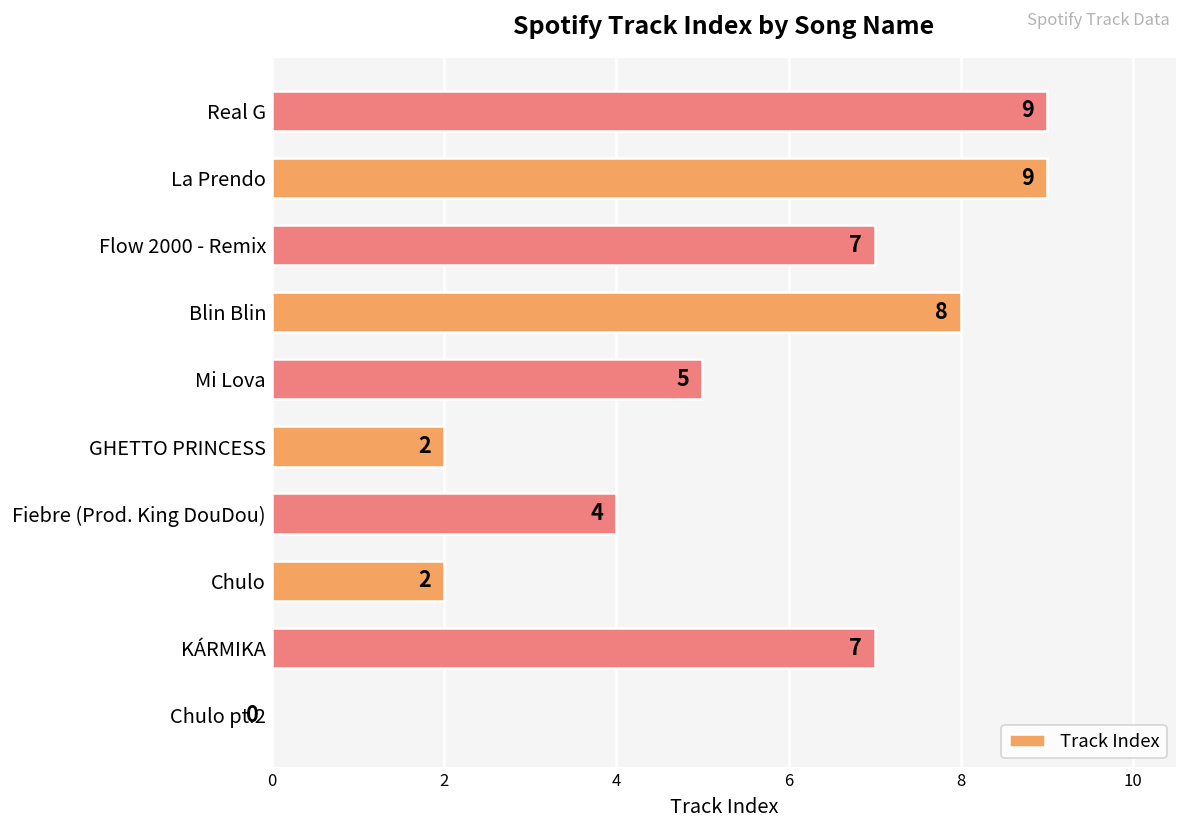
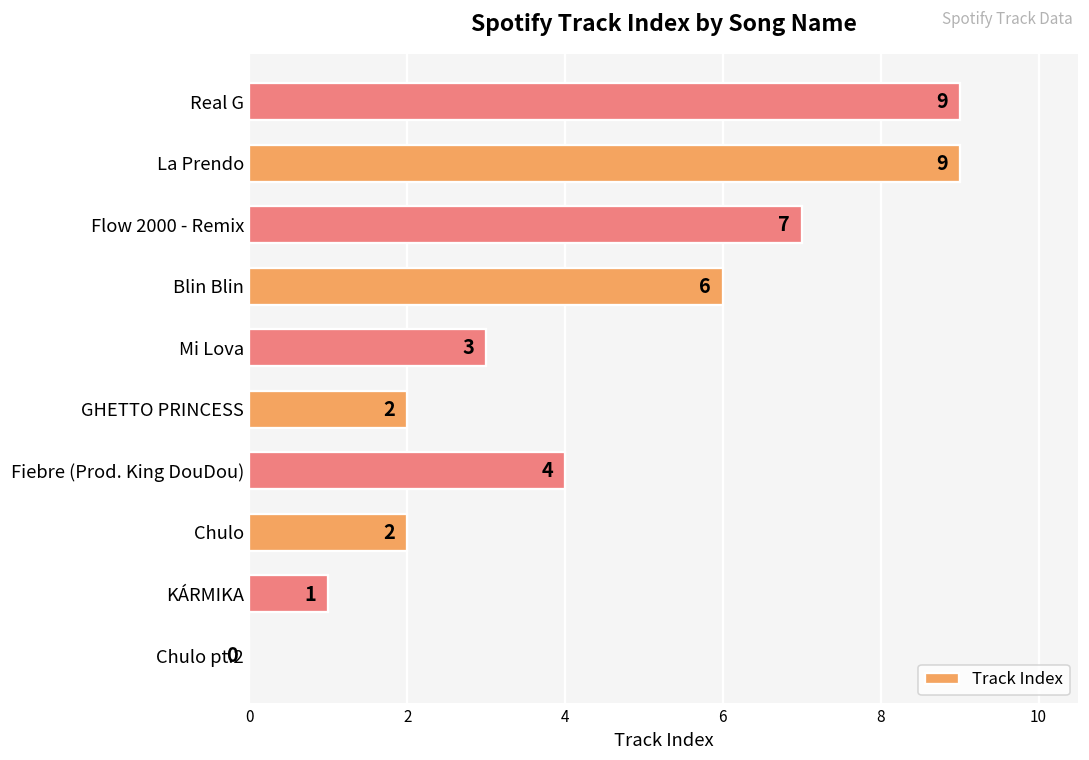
Blin Blin: 8 -> 6
Mi Lova: 5 -> 3
KÁRMIKA: 7 -> 1
